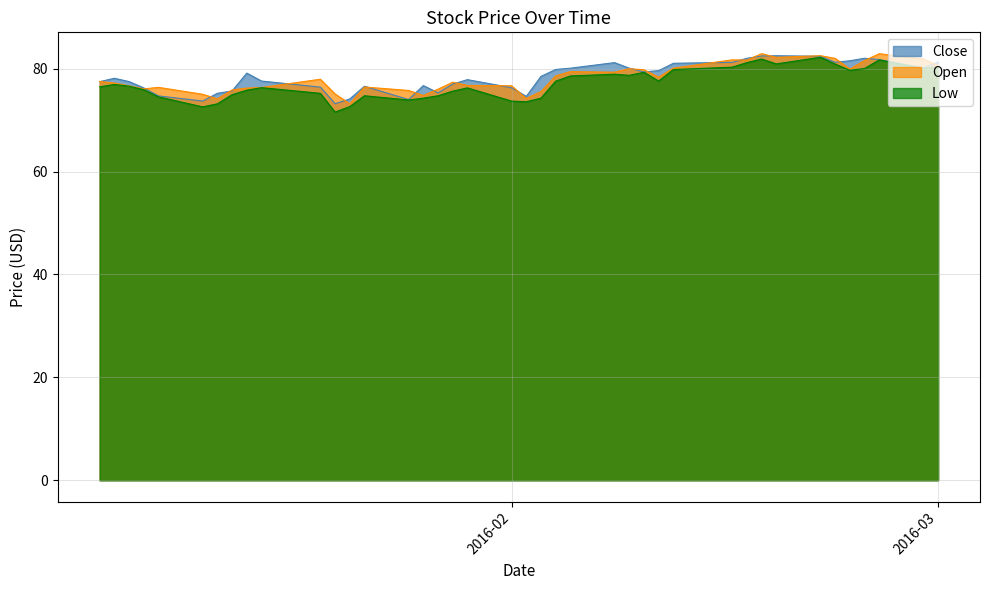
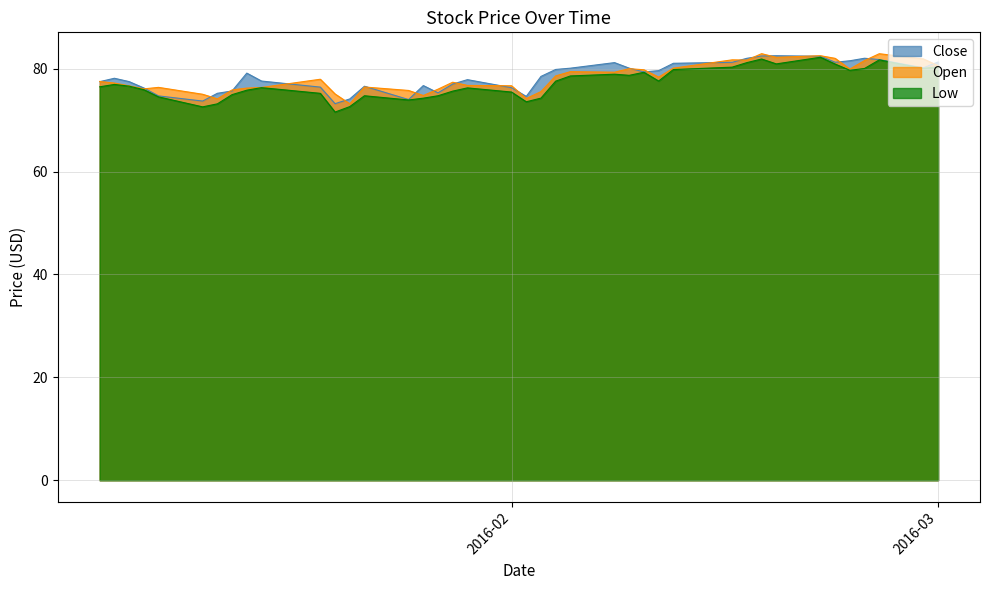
Low, 2016-02: 74 -> 75
